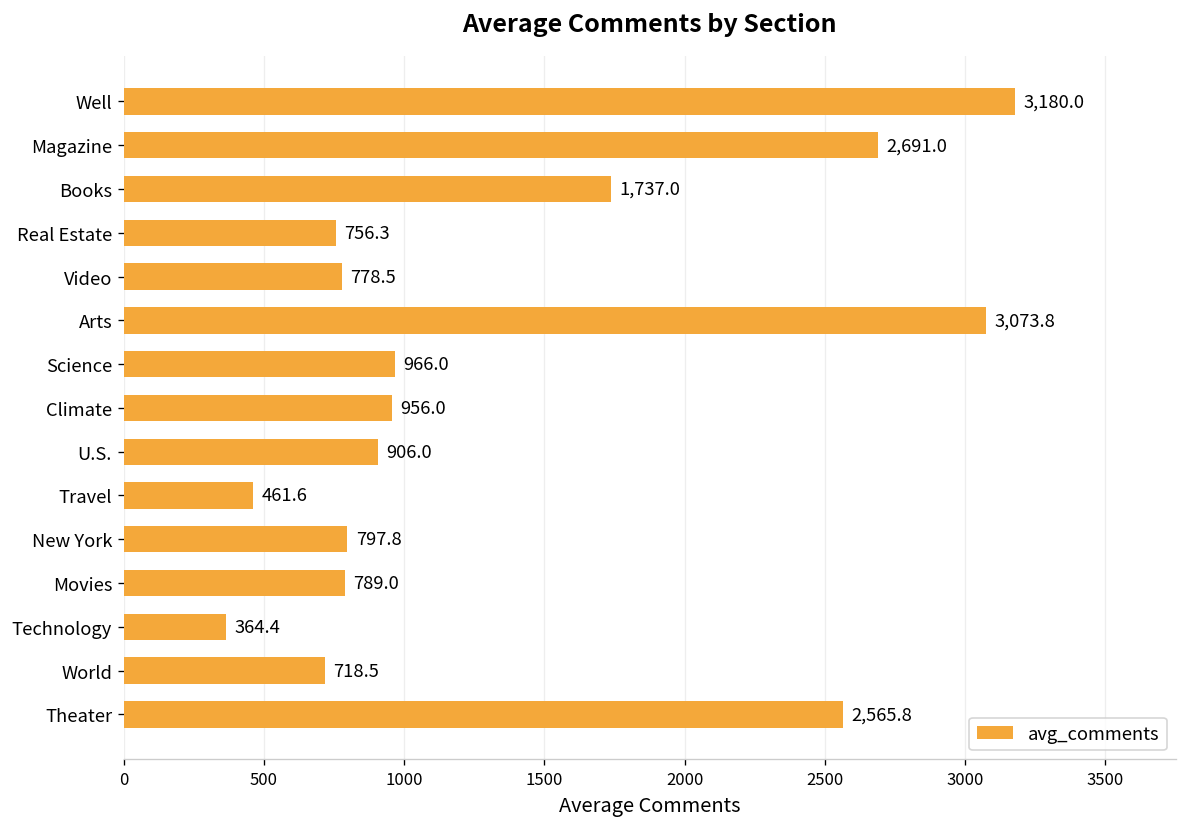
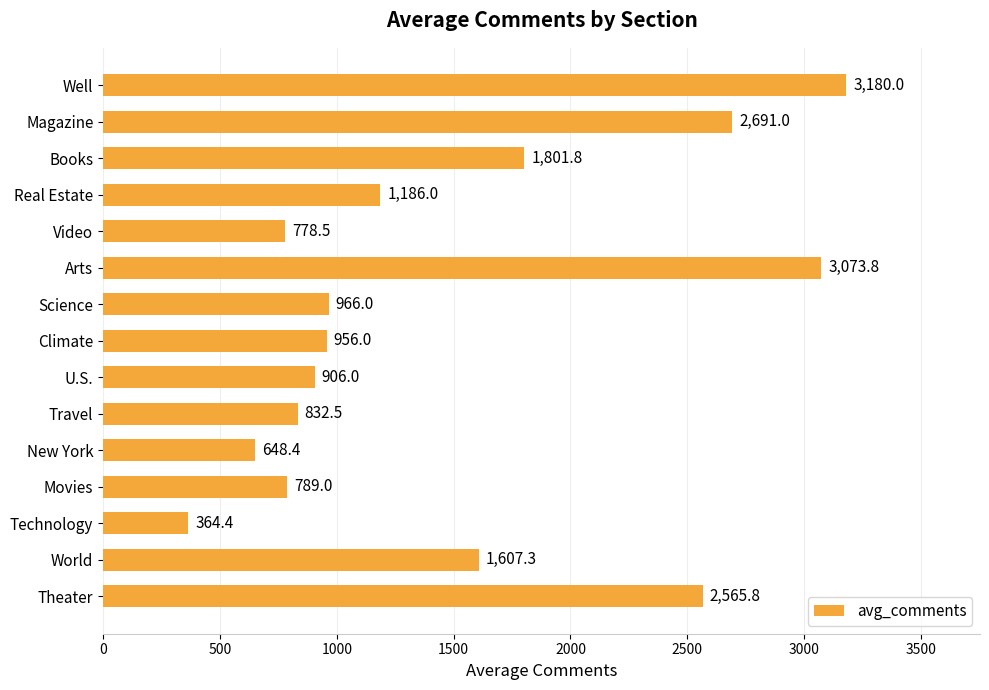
Books: 1,737.0 -> 1,801.8
Real Estate: 756.3 -> 1,186.0
Travel: 461.6 -> 832.5
New York: 797.8 -> 648.4
World: 718.5 -> 1,607.3
